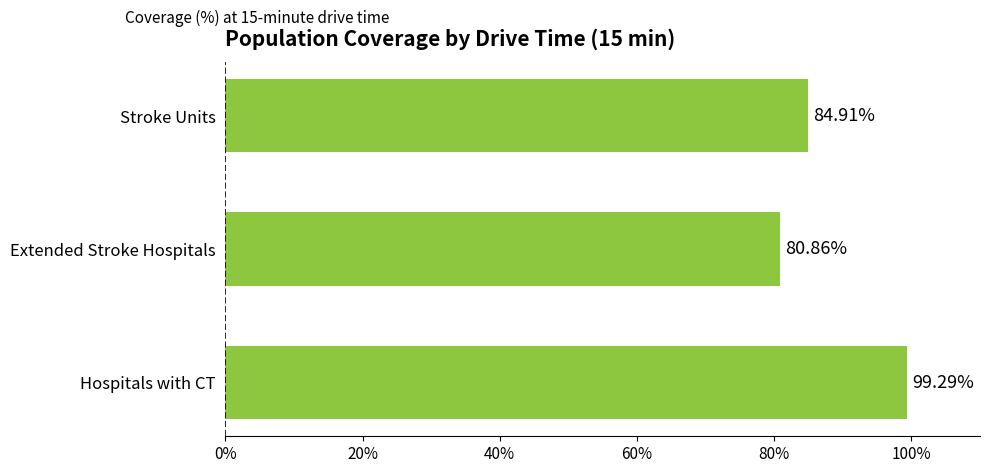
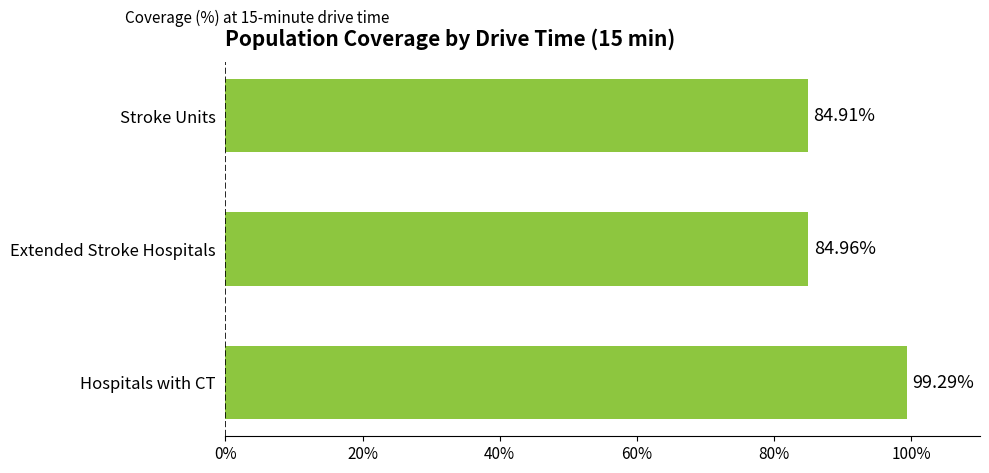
Extended Stroke Hospitals: 80.86% -> 84.96%
